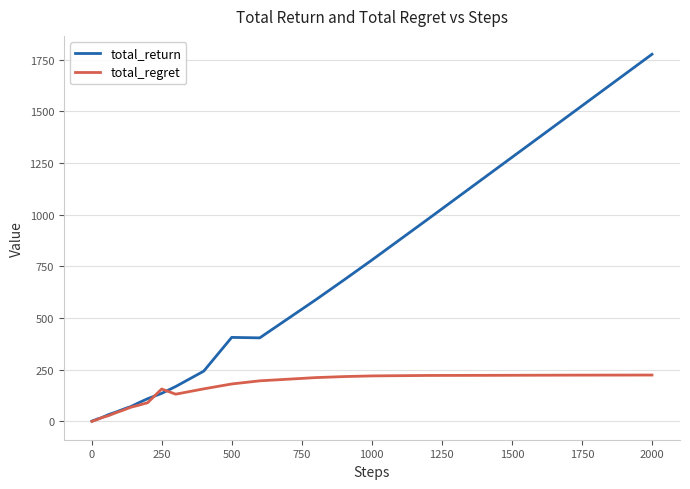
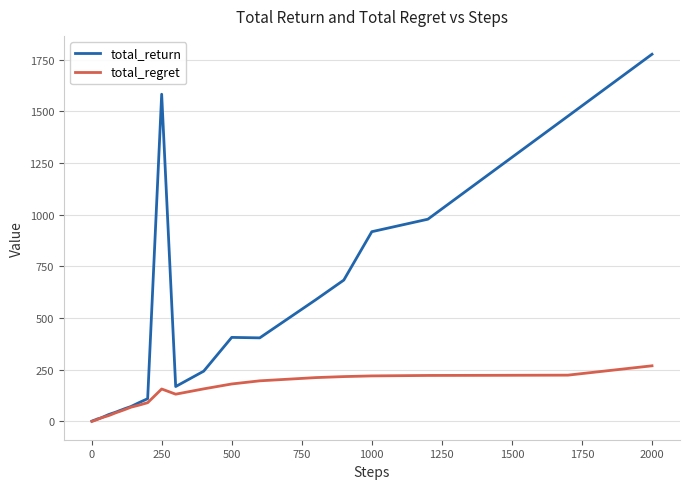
total_return, 250: 140 -> 1580
total_return, 1000: 780 -> 920
total_regret, 2000: 220 -> 270
